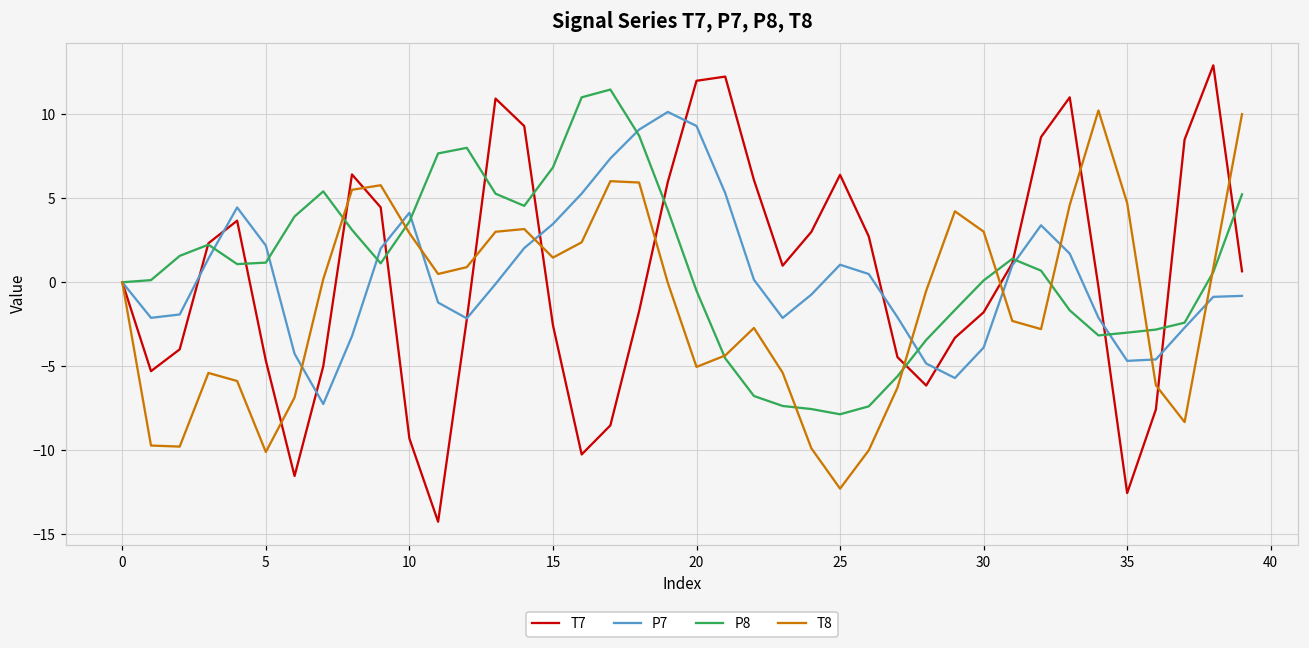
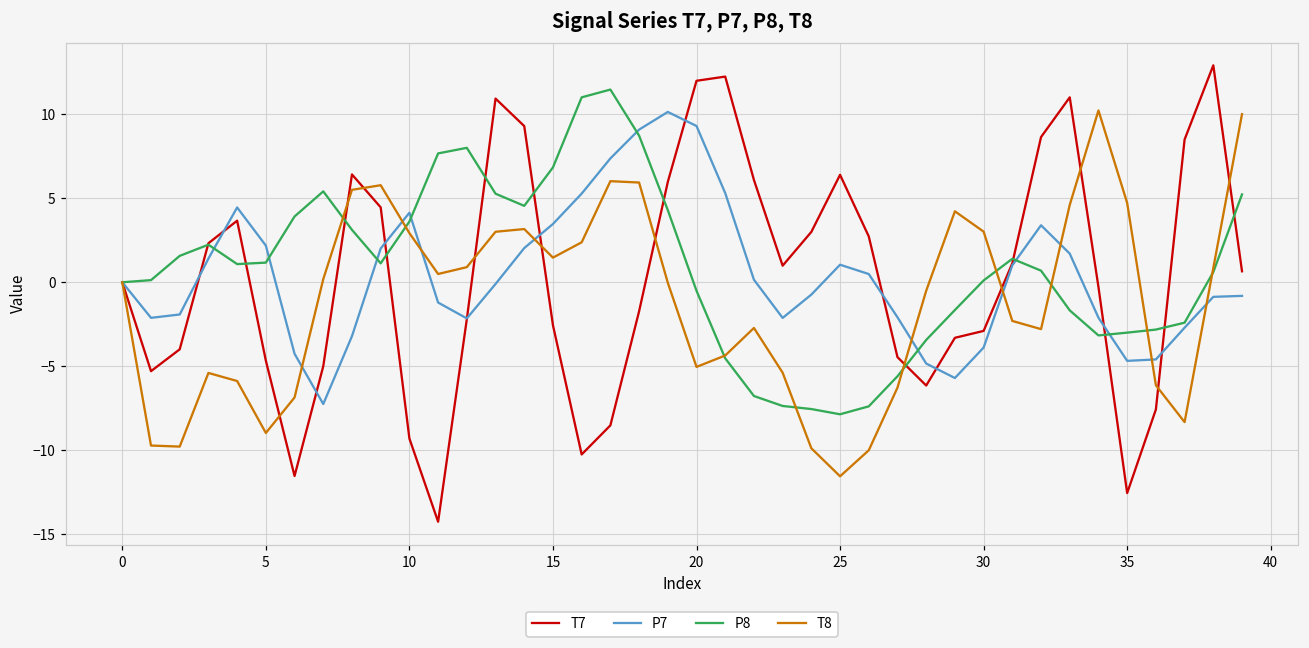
T8, 5: -10.1 -> -9.0
T8, 25: -12.3 -> -11.5
T7, 30: -1.8 -> -2.9
